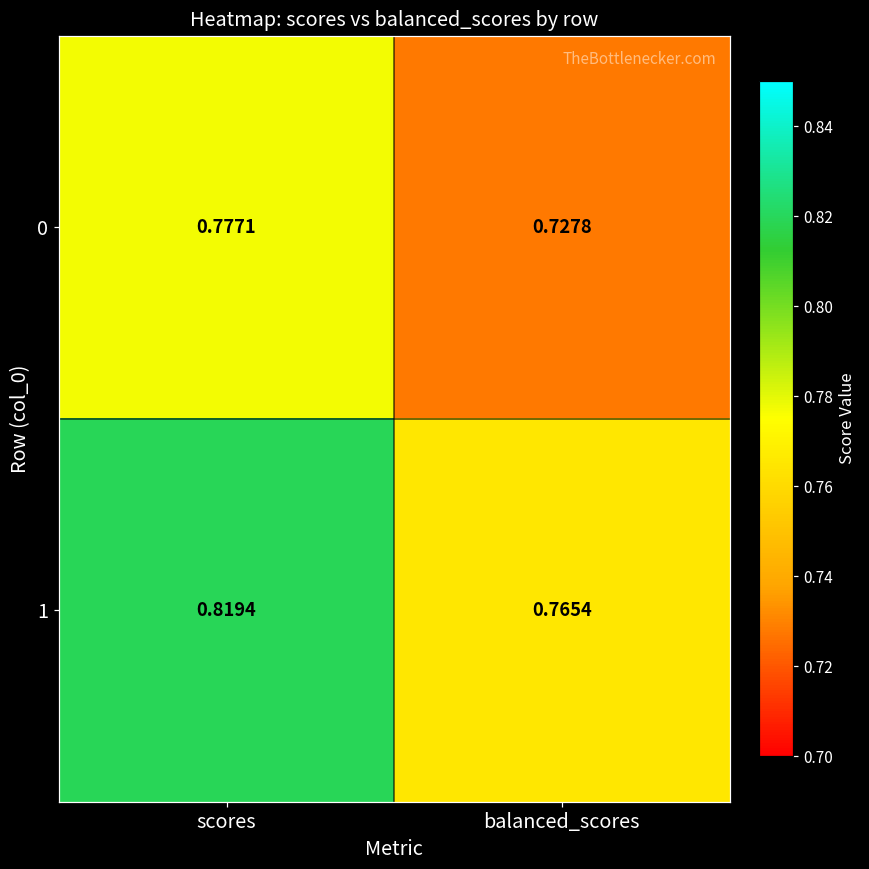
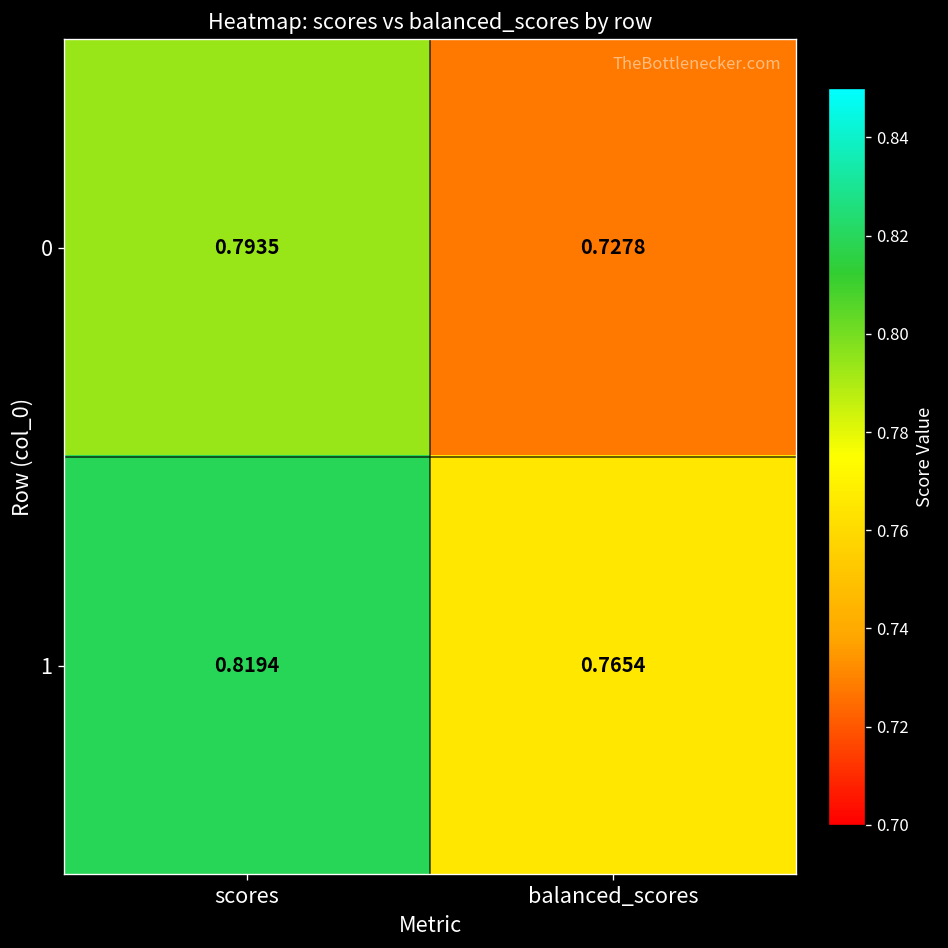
0, scores: 0.7771 -> 0.7935
